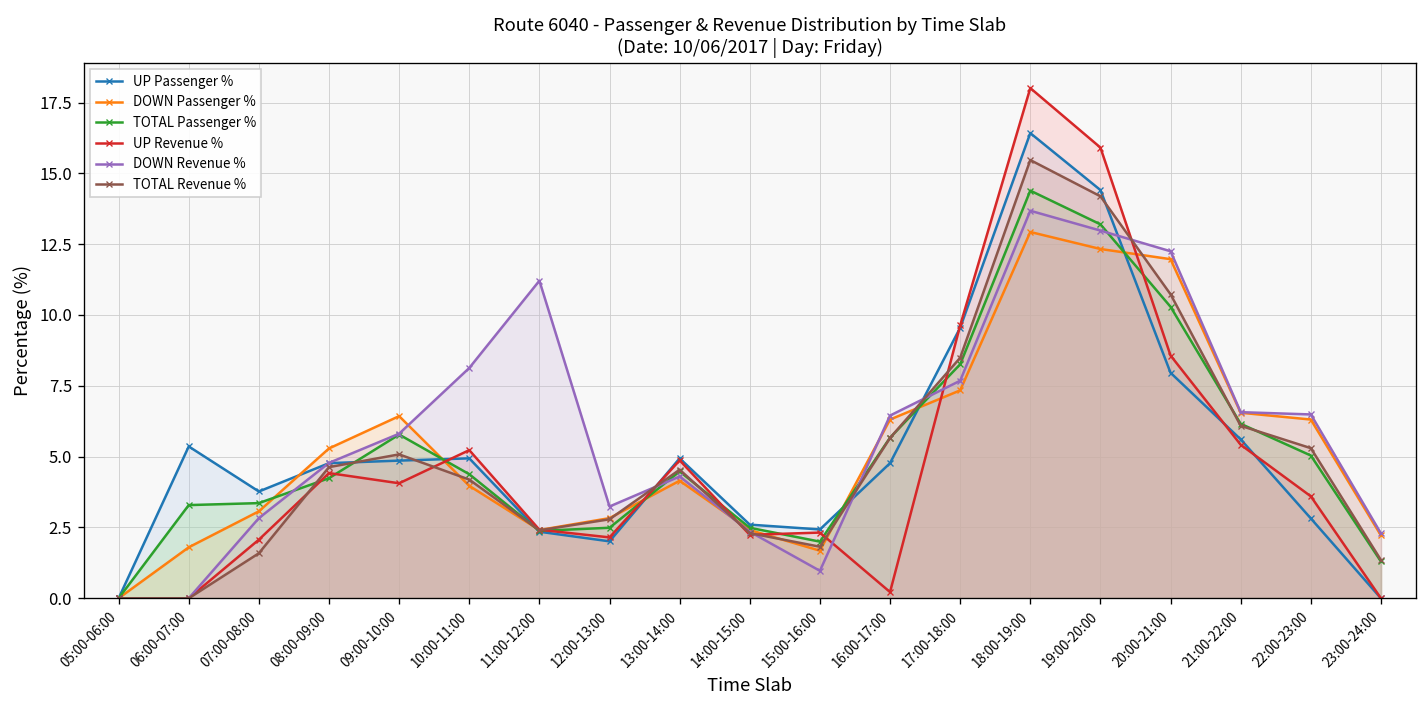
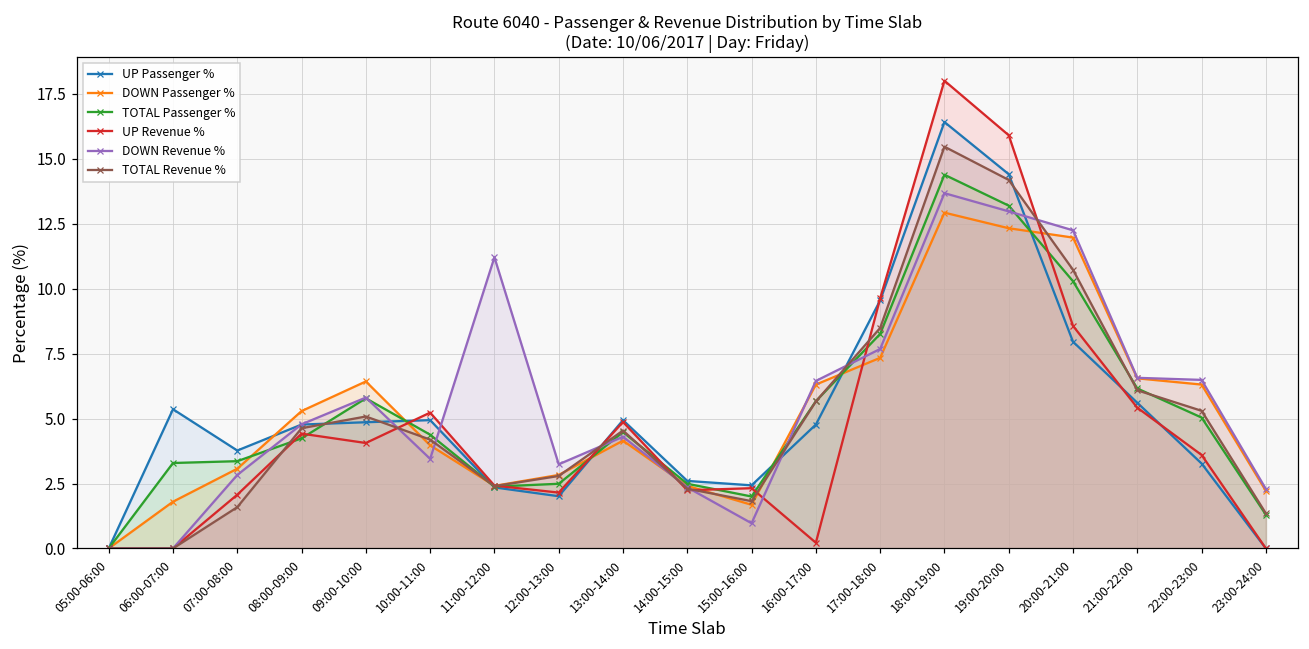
DOWN Revenue %, 10:00-11:00: 8.1 -> 3.5
UP Passenger %, 22:00-23:00: 2.8 -> 3.3
